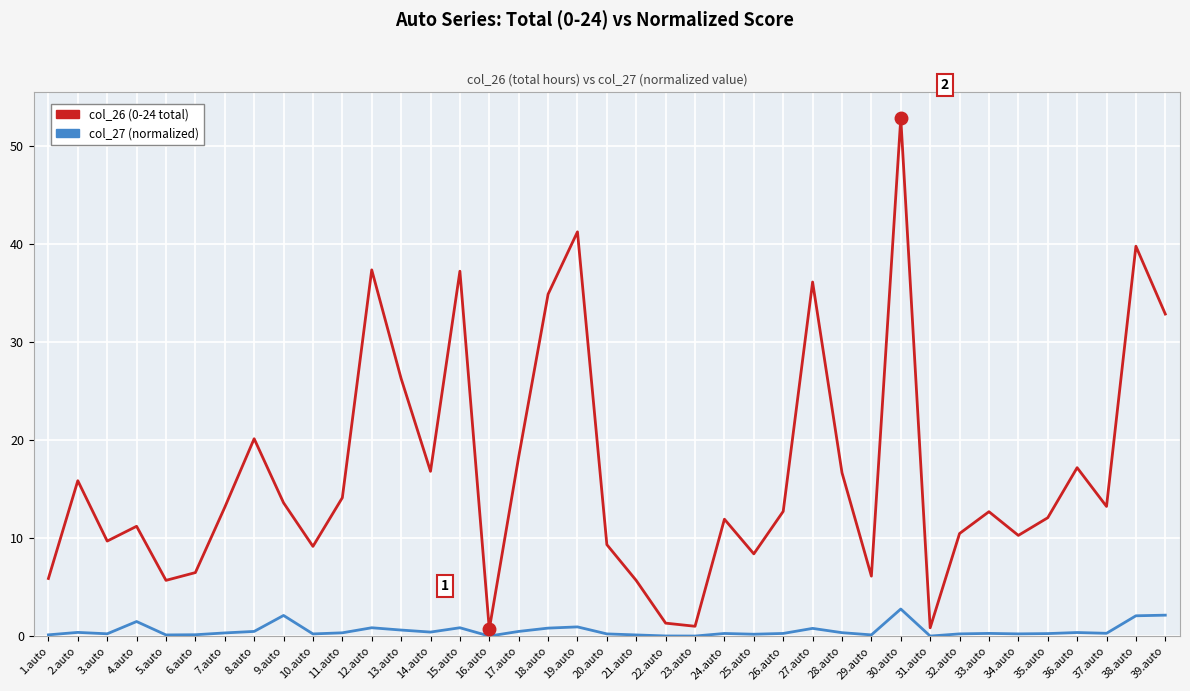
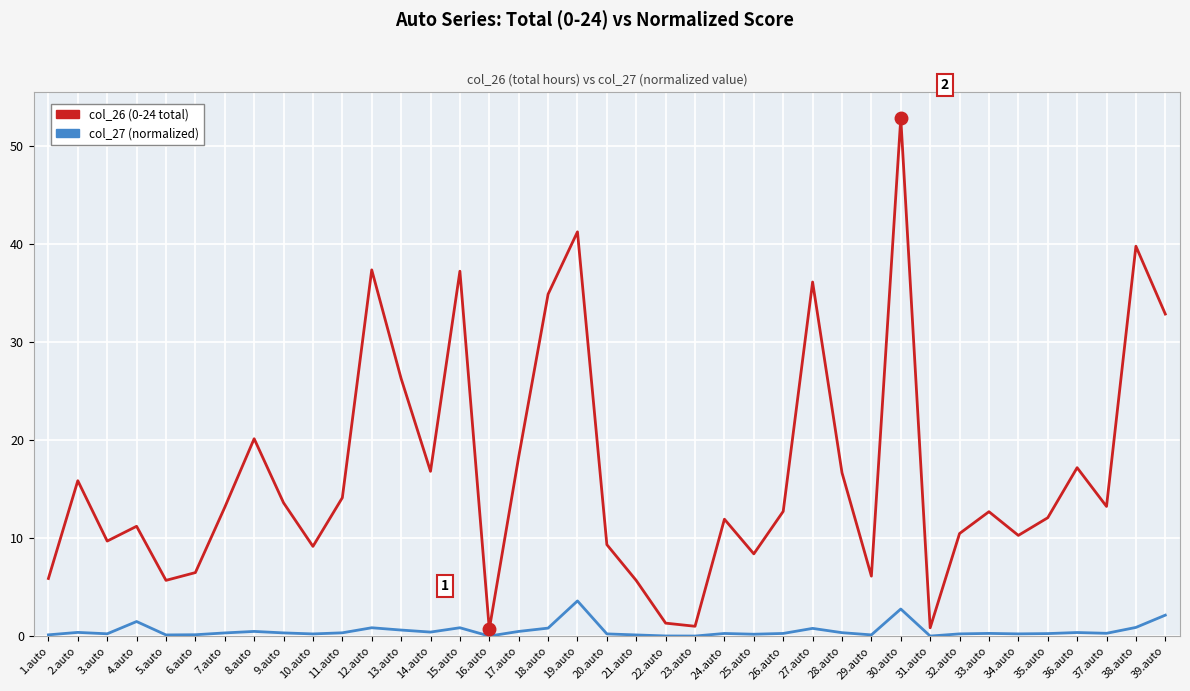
col_27 (normalized), 9.auto: 2 -> 0
col_27 (normalized), 19.auto: 1 -> 4
col_27 (normalized), 38.auto: 2 -> 1
